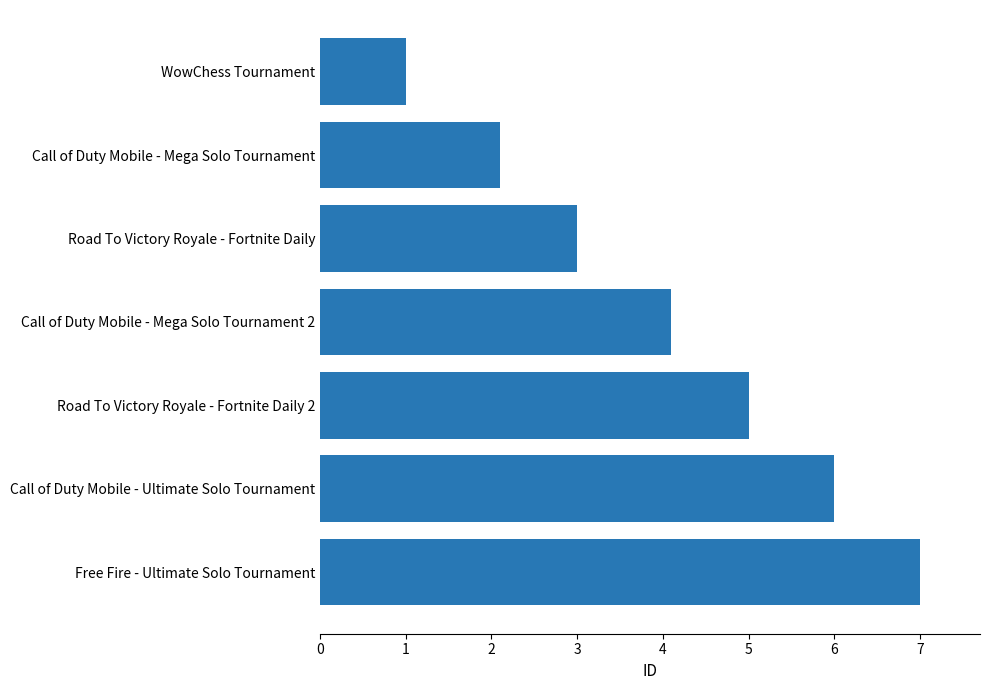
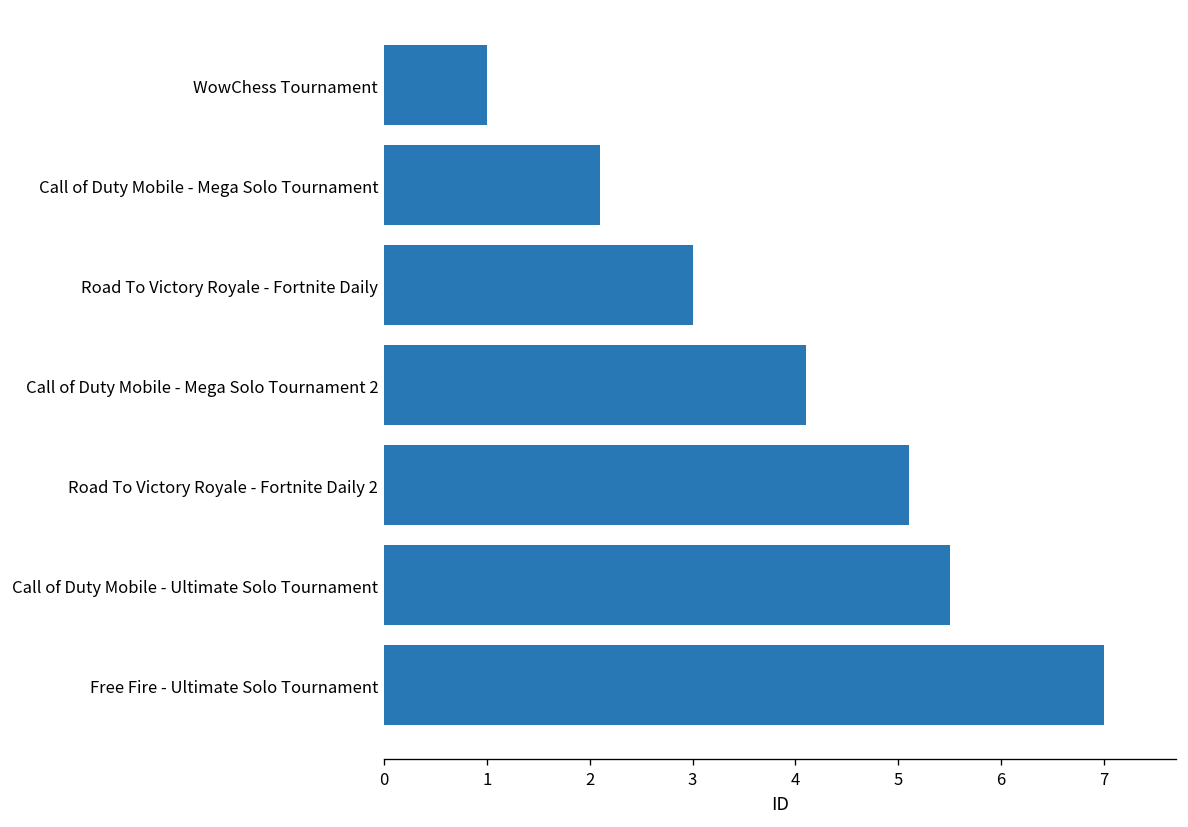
Road To Victory Royale - Fortnite Daily 2: 5.0 -> 5.1
Call of Duty Mobile - Ultimate Solo Tournament: 6.0 -> 5.5
